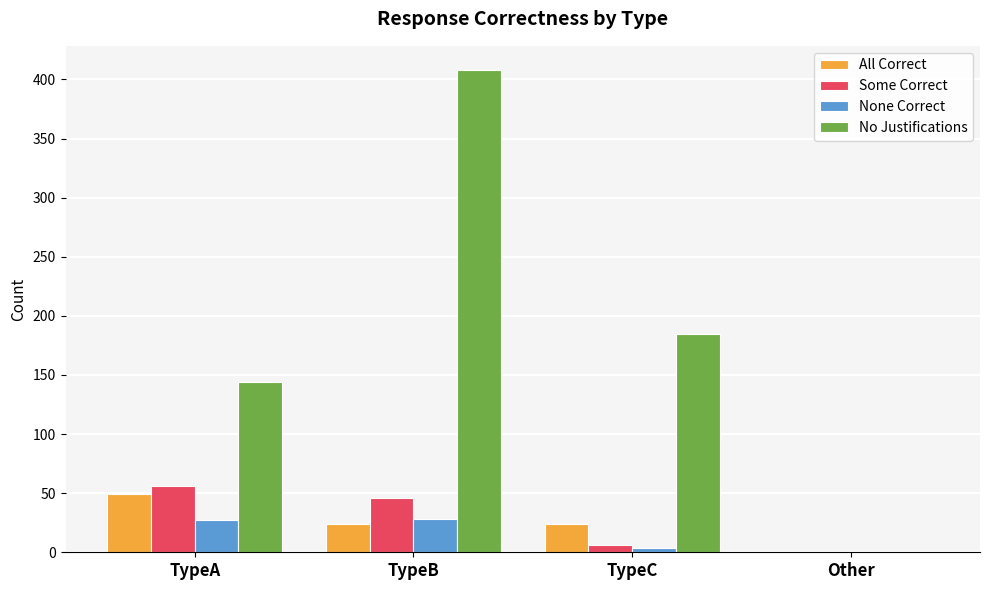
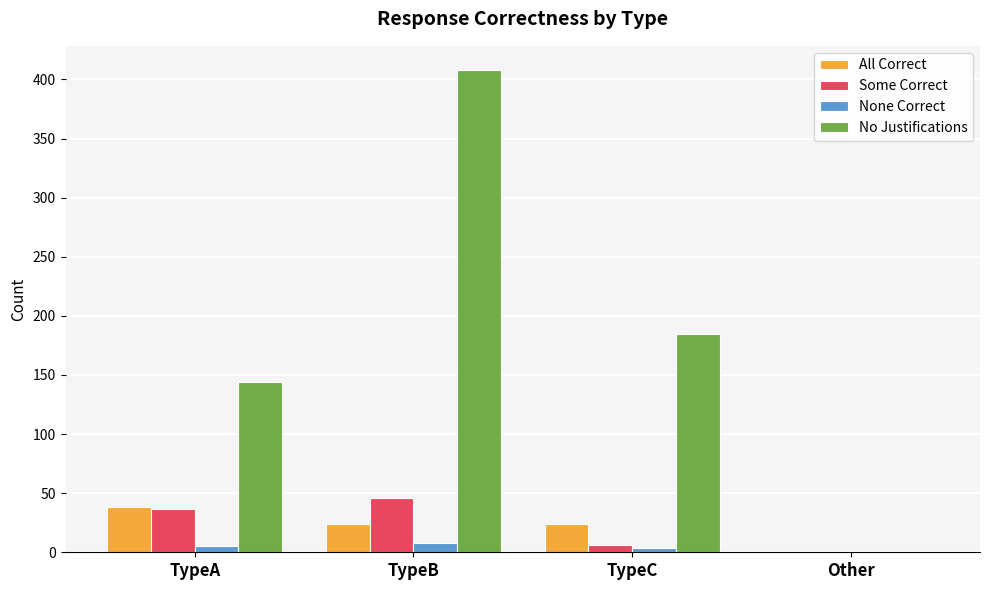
All Correct, TypeA: 49 -> 38
Some Correct, TypeA: 56 -> 37
None Correct, TypeA: 27 -> 5
None Correct, TypeB: 28 -> 8
